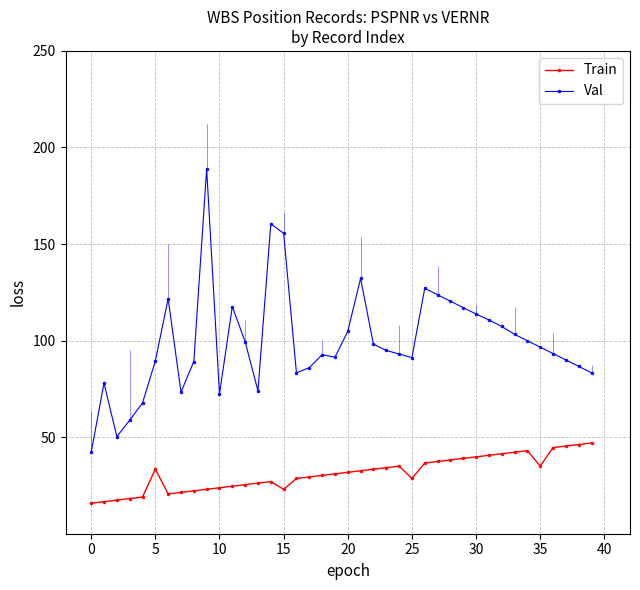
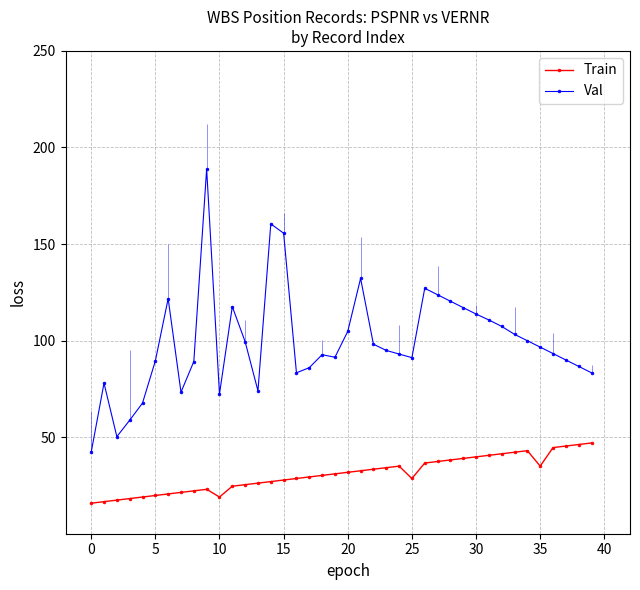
Train, 5: 33 -> 20
Train, 10: 24 -> 19
Train, 15: 23 -> 28
